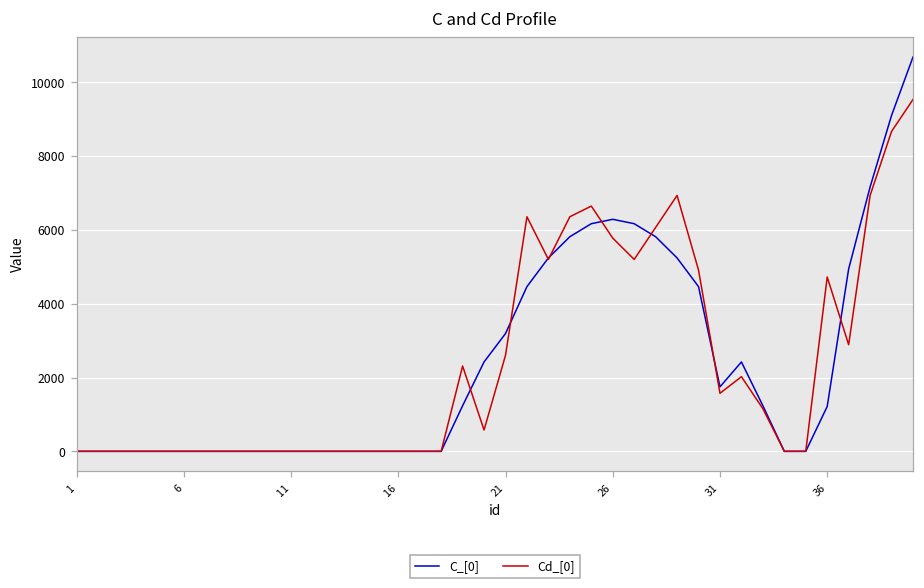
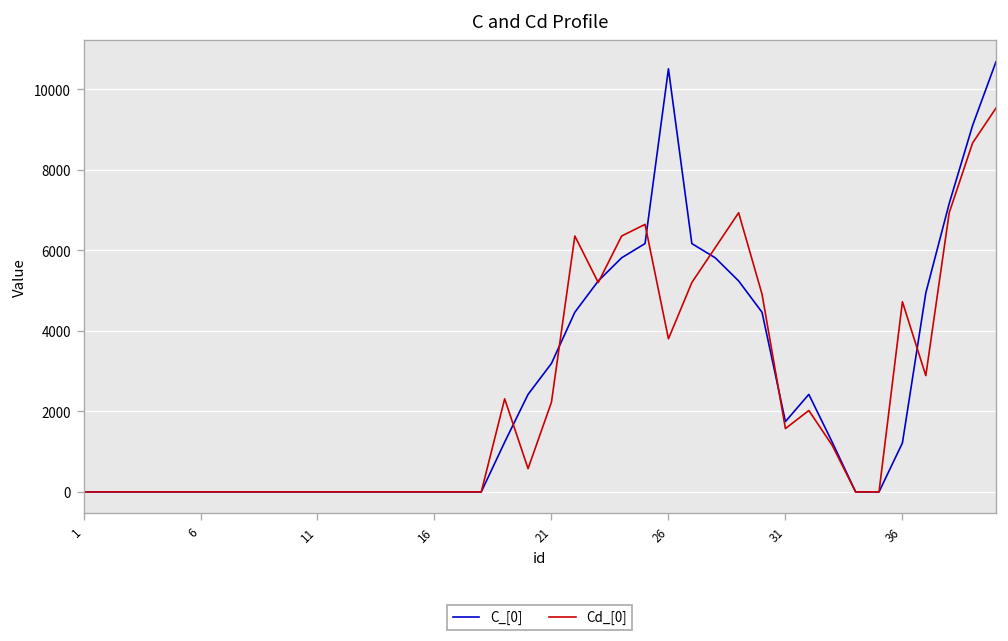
Cd_[0], 21: 2600 -> 2200
C_[0], 26: 6300 -> 10500
Cd_[0], 26: 5800 -> 3800
